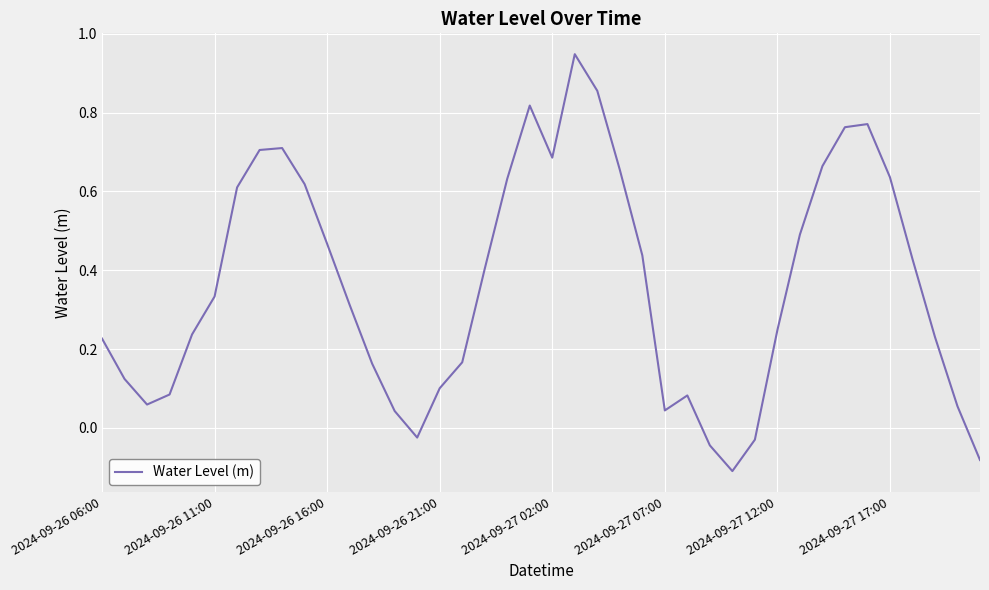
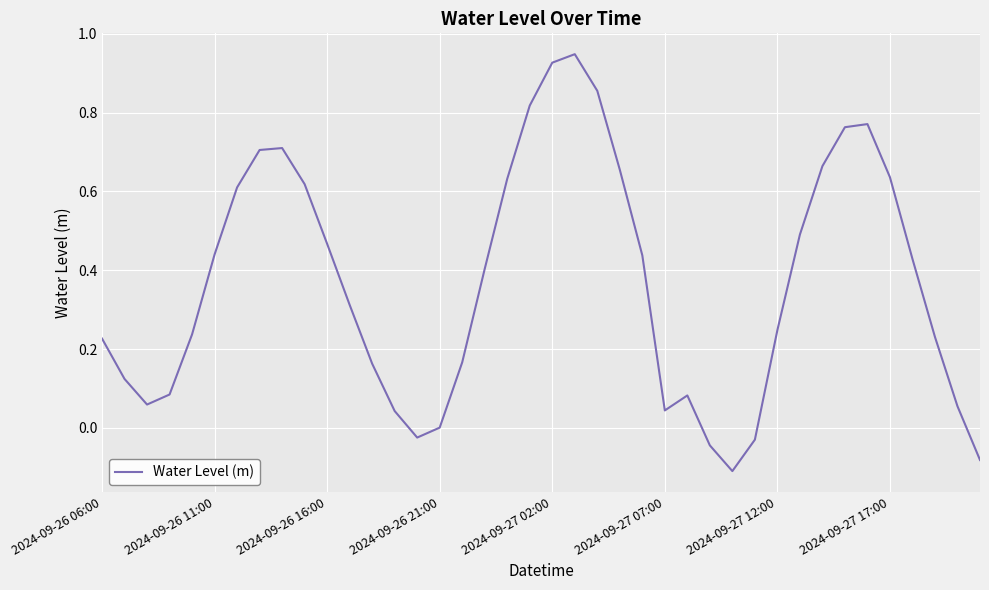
2024-09-26 11:00: 0.33 -> 0.44
2024-09-26 21:00: 0.10 -> 0.00
2024-09-27 02:00: 0.69 -> 0.93
